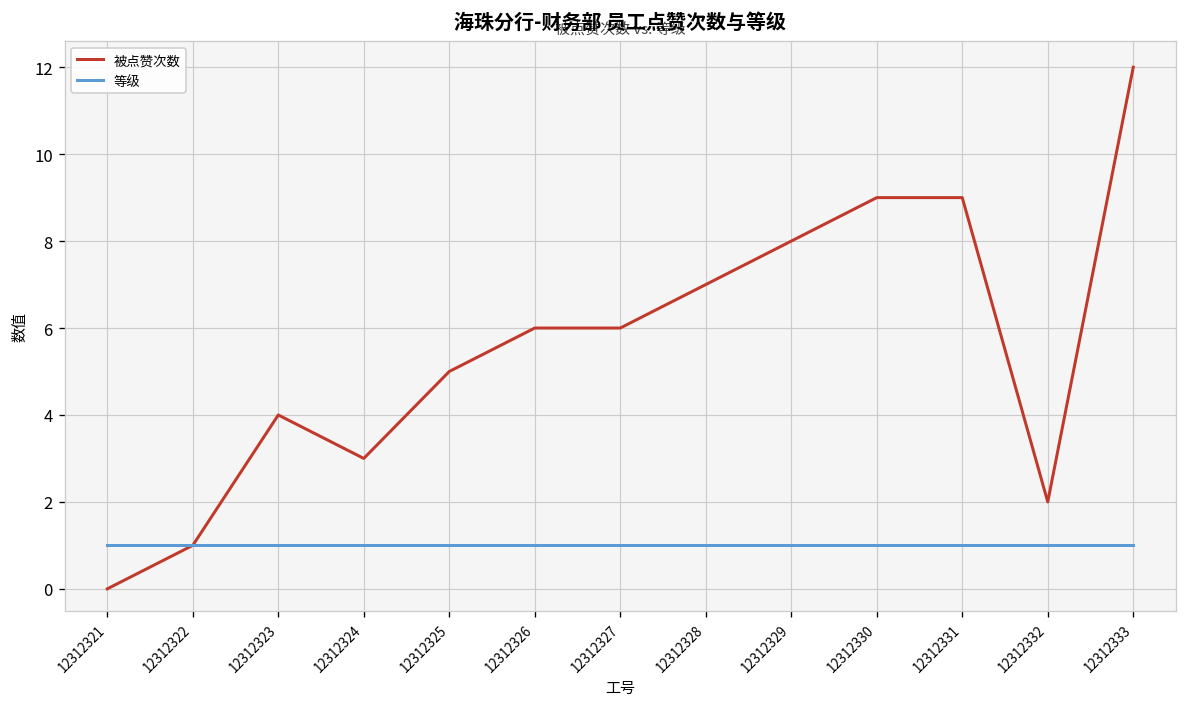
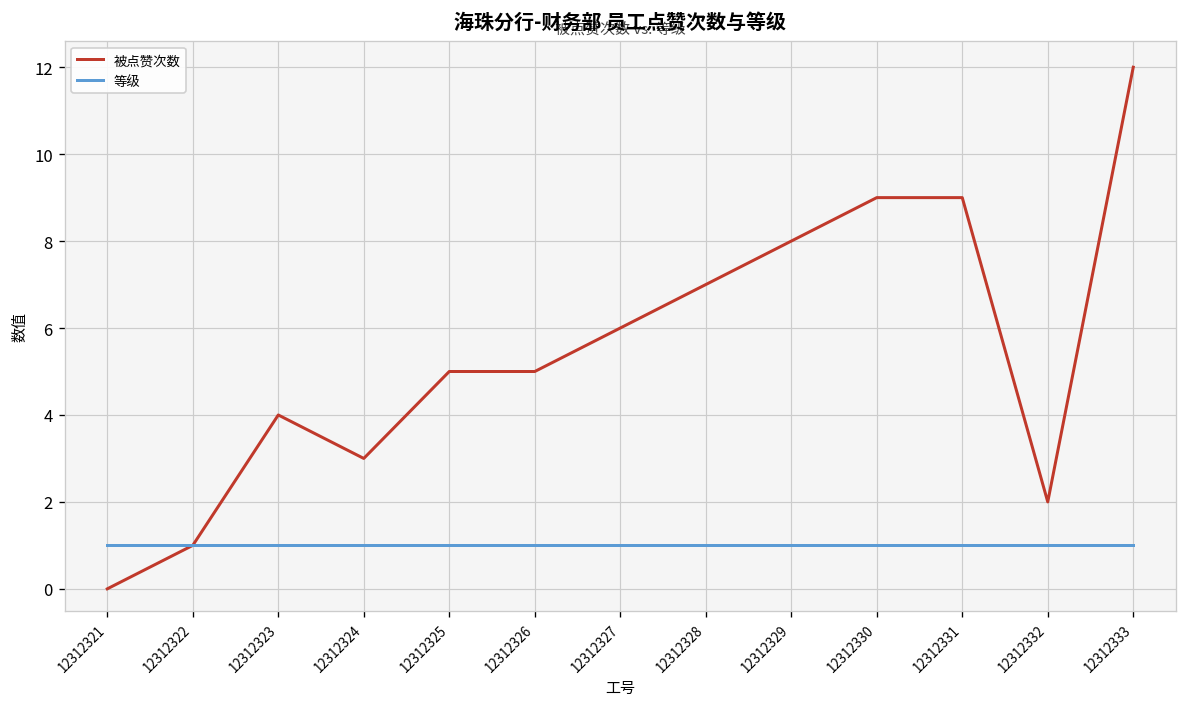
被点赞次数, 12312326: 6 -> 5
